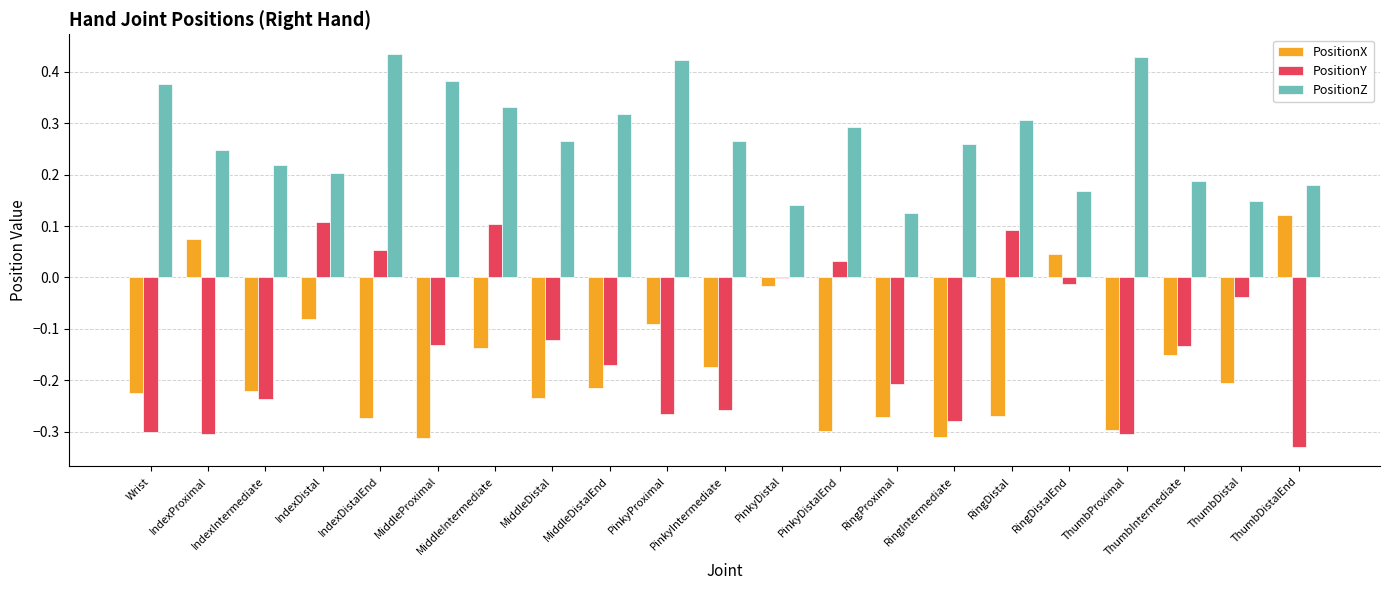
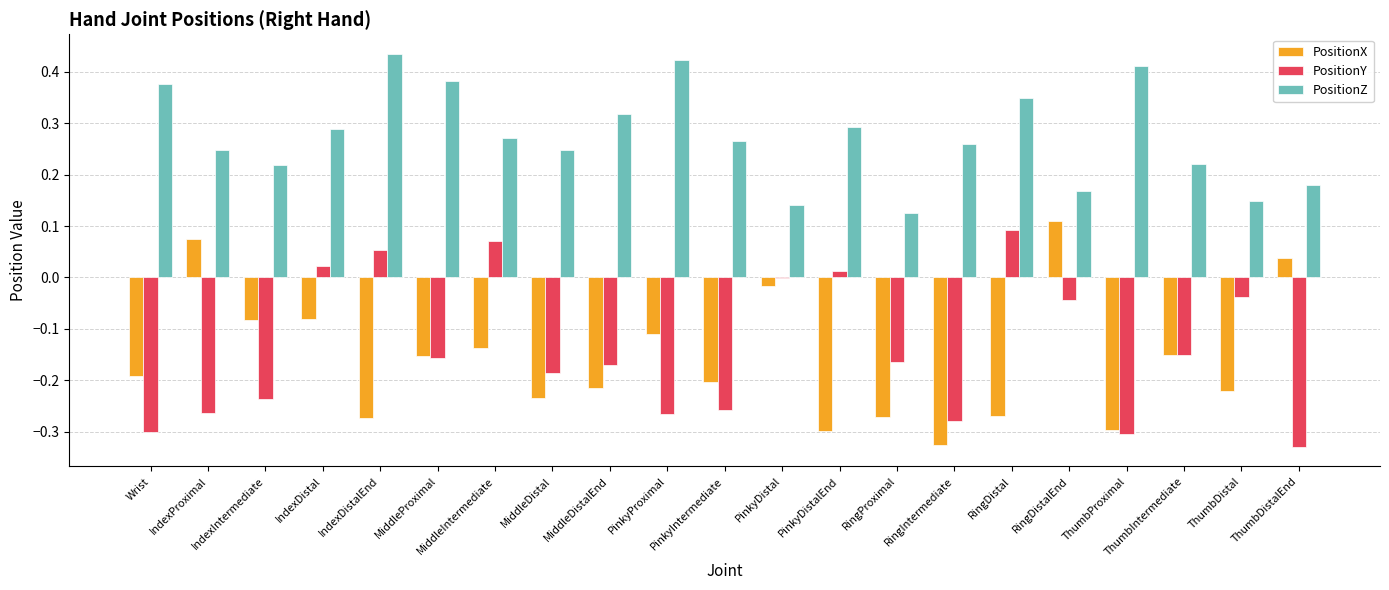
PositionX, Wrist: -0.22 -> -0.19
PositionY, IndexProximal: -0.30 -> -0.26
PositionX, IndexIntermediate: -0.22 -> -0.08
PositionY, IndexDistal: 0.11 -> 0.02
PositionZ, IndexDistal: 0.20 -> 0.29
PositionX, MiddleProximal: -0.31 -> -0.15
PositionY, MiddleProximal: -0.13 -> -0.16
PositionY, MiddleIntermediate: 0.10 -> 0.07
PositionZ, MiddleIntermediate: 0.33 -> 0.27
PositionY, MiddleDistal: -0.12 -> -0.19
PositionZ, MiddleDistal: 0.27 -> 0.25
PositionX, PinkyProximal: -0.09 -> -0.11
PositionX, PinkyIntermediate: -0.17 -> -0.20
PositionY, PinkyDistalEnd: 0.03 -> 0.01
PositionY, RingProximal: -0.21 -> -0.16
PositionX, RingIntermediate: -0.31 -> -0.33
PositionZ, RingDistal: 0.31 -> 0.35
PositionX, RingDistalEnd: 0.05 -> 0.11
PositionY, RingDistalEnd: -0.01 -> -0.04
PositionZ, ThumbProximal: 0.43 -> 0.41
PositionY, ThumbIntermediate: -0.13 -> -0.15
PositionZ, ThumbIntermediate: 0.19 -> 0.22
PositionX, ThumbDistal: -0.21 -> -0.22
PositionX, ThumbDistalEnd: 0.12 -> 0.04
